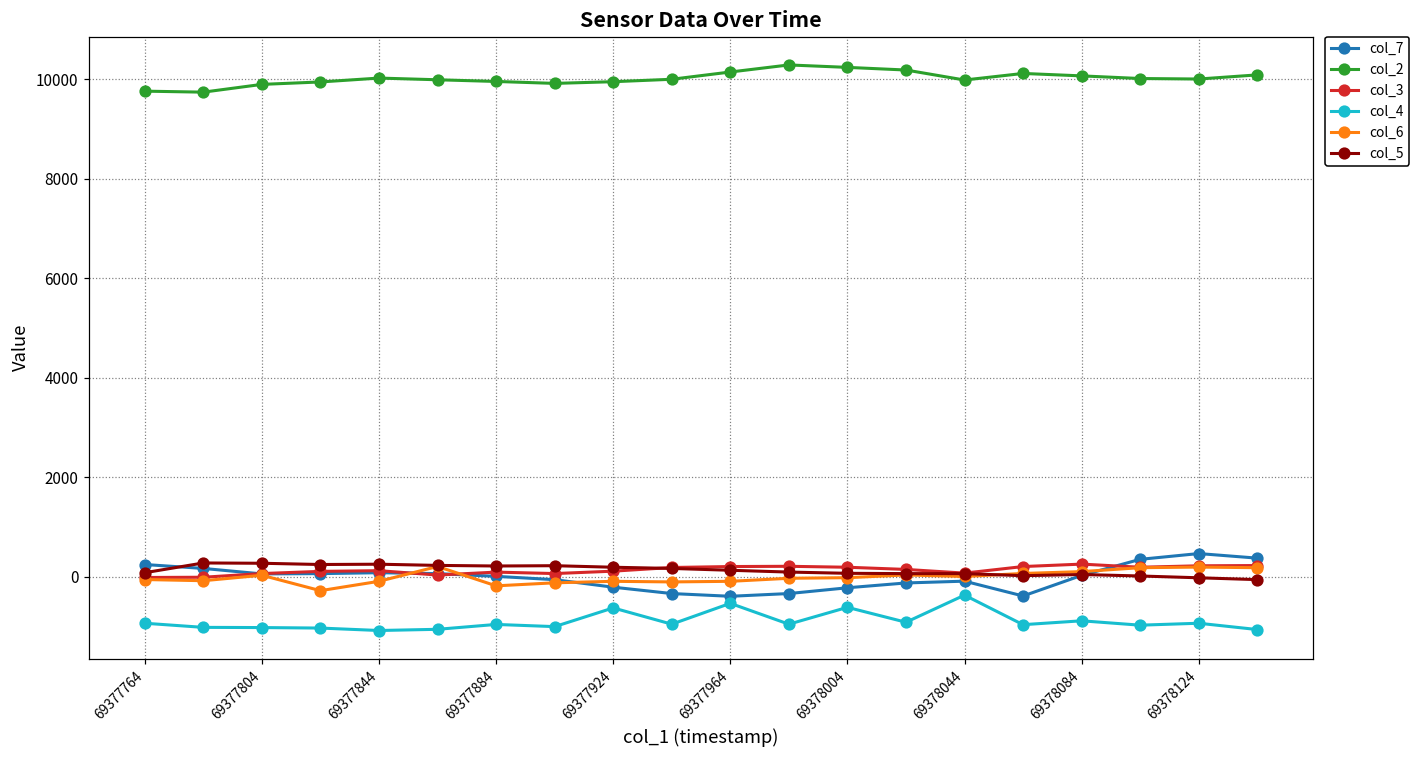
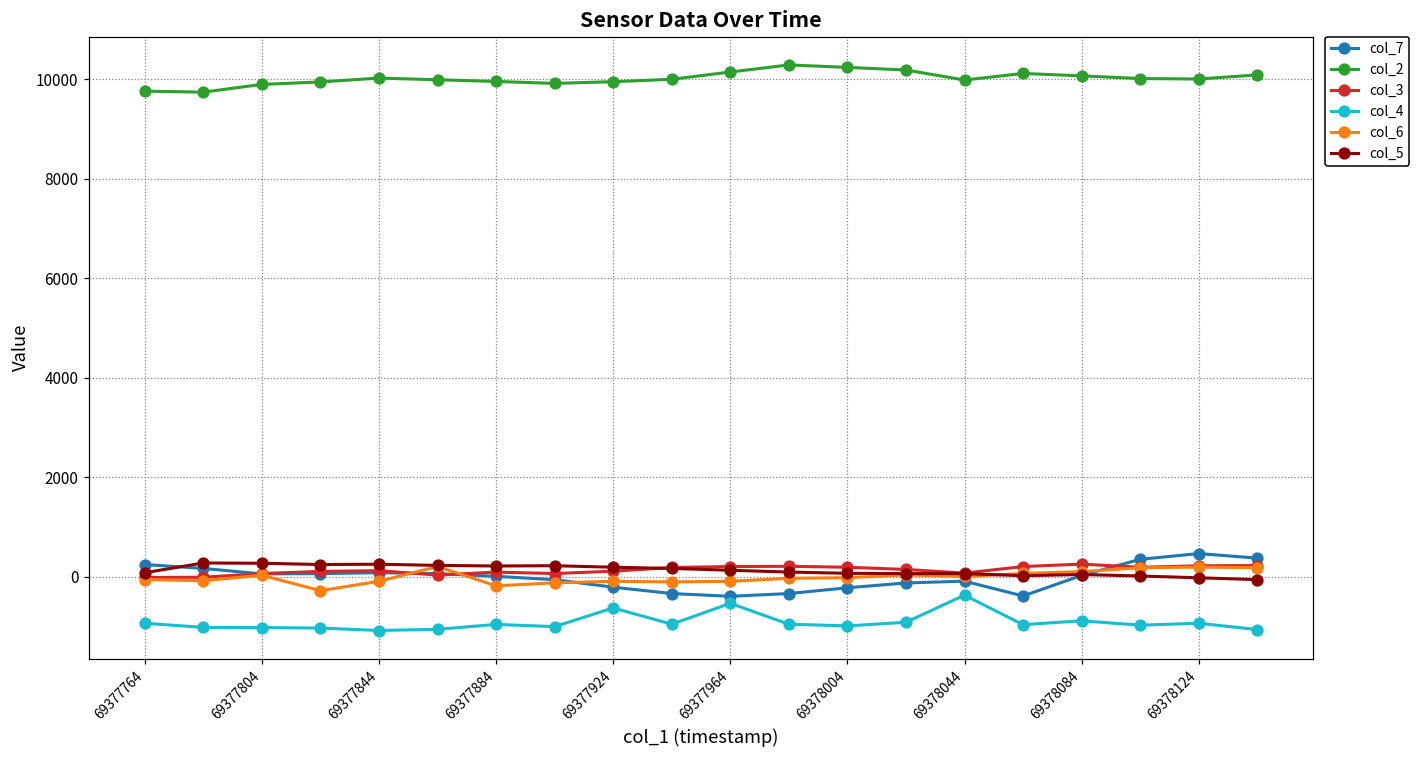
col_4, 69378004: -600 -> -1000
